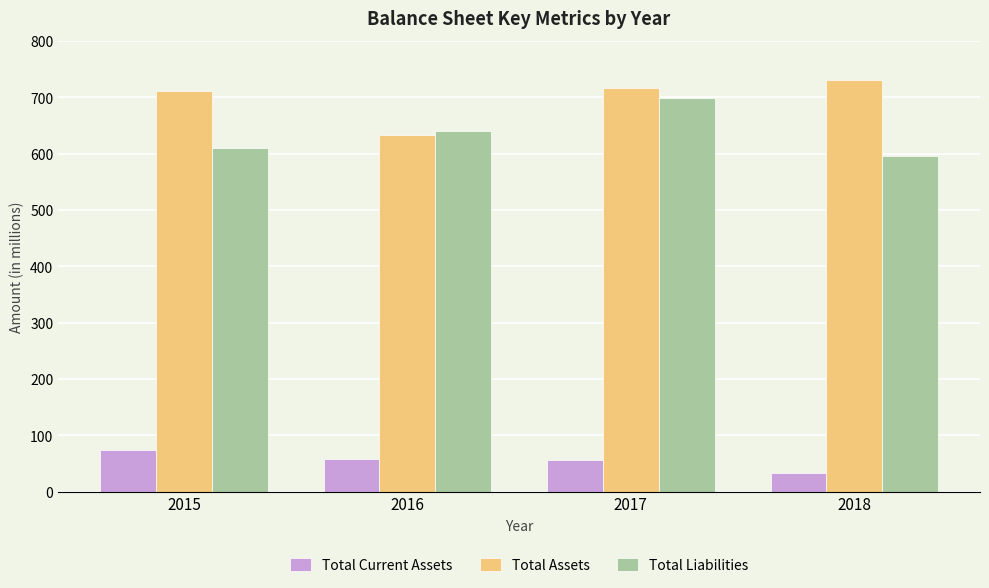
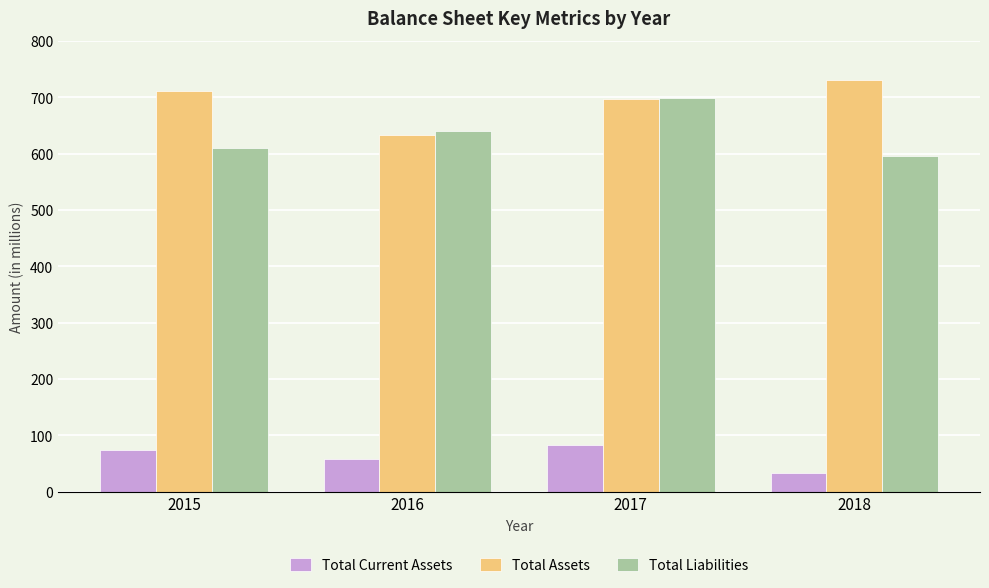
Total Current Assets, 2017: 60 -> 80
Total Assets, 2017: 720 -> 700
